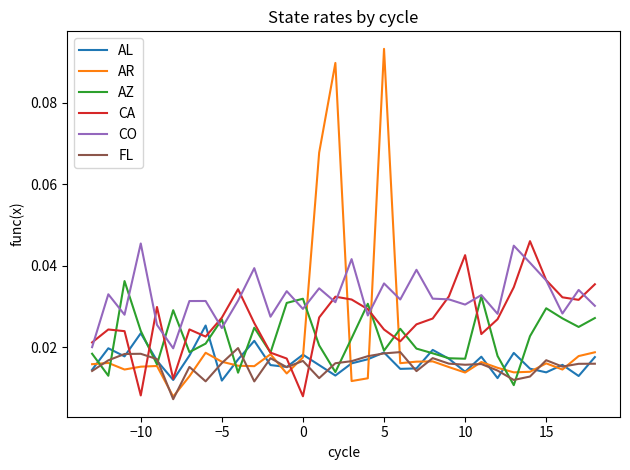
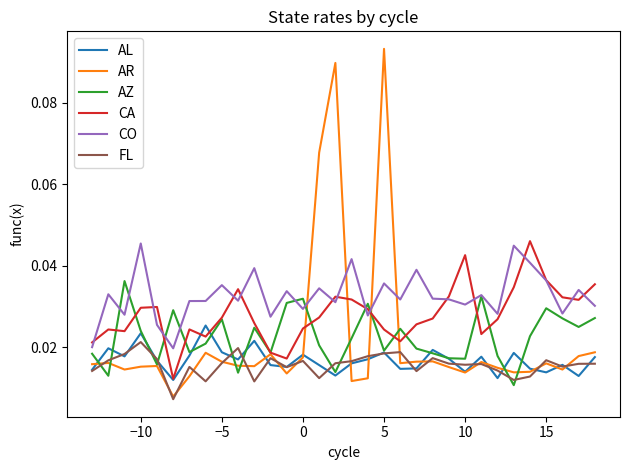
CA, −10: 0.008 -> 0.030
FL, −10: 0.018 -> 0.021
AL, −5: 0.012 -> 0.019
CO, −5: 0.025 -> 0.035
CA, 0: 0.008 -> 0.025
